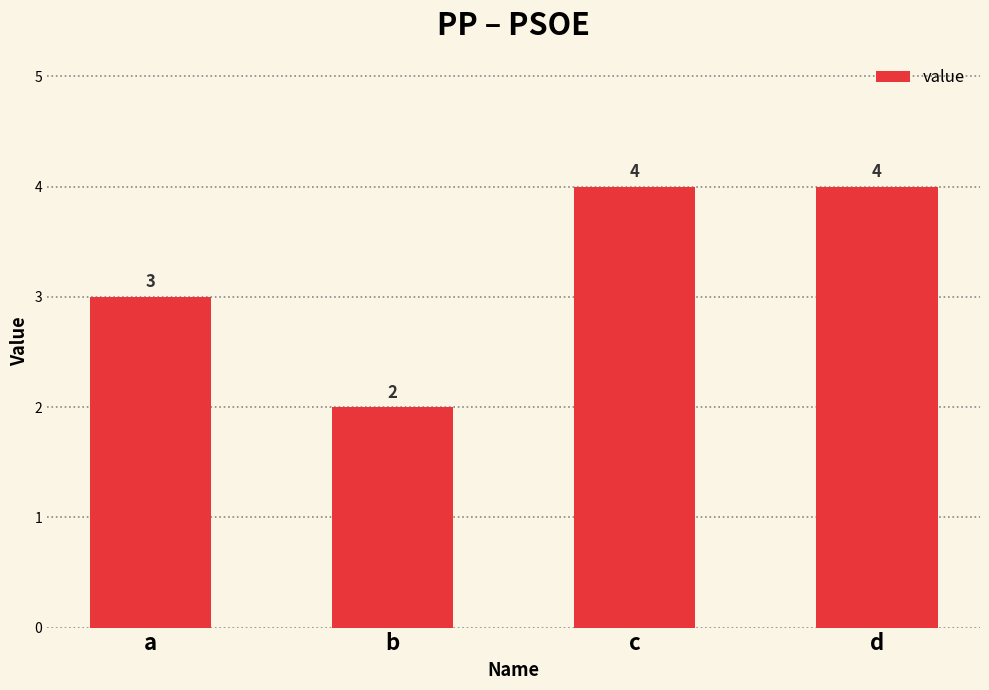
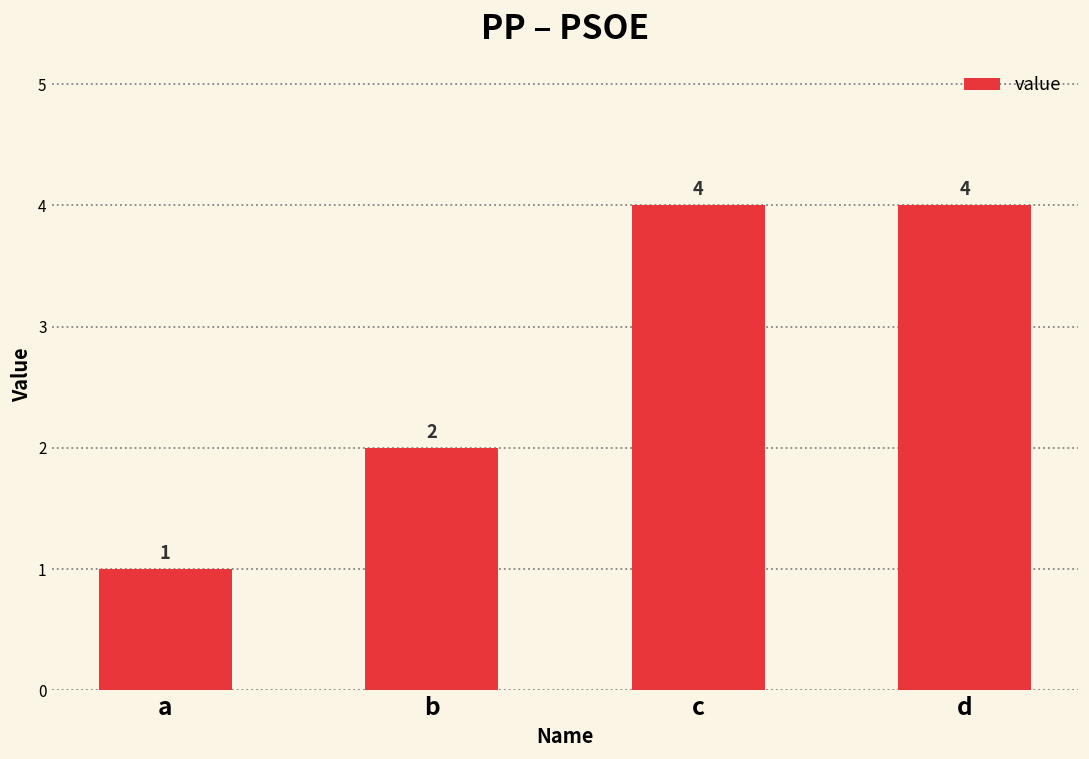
a: 3 -> 1
